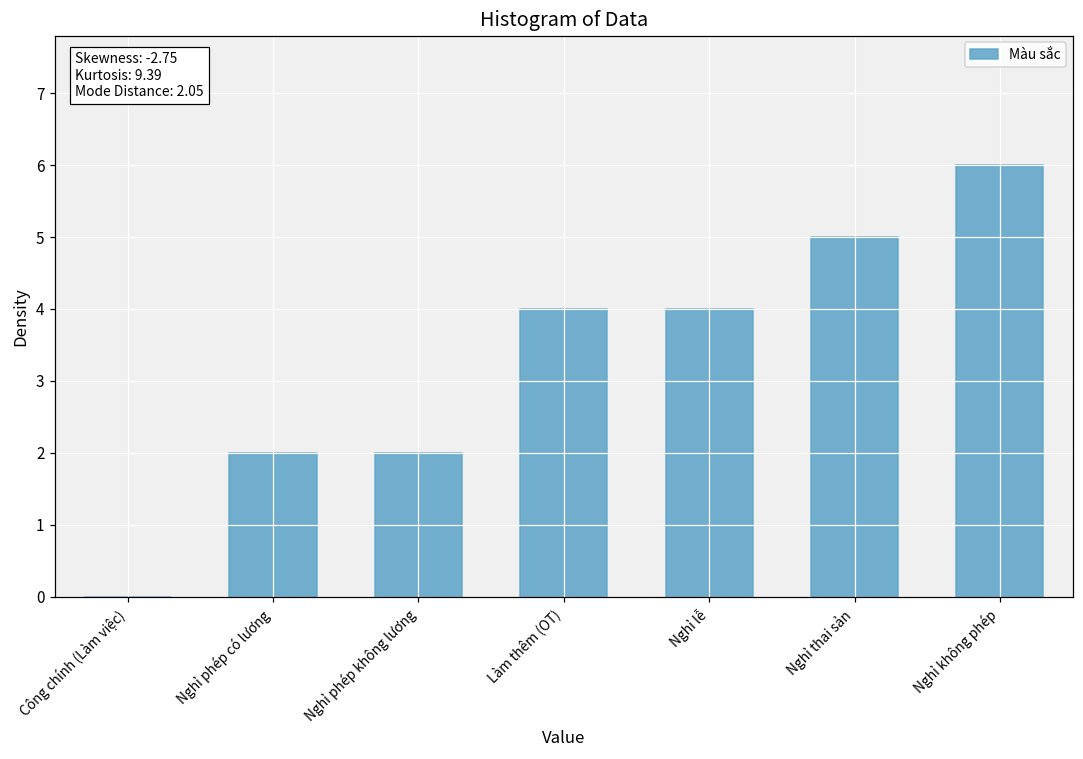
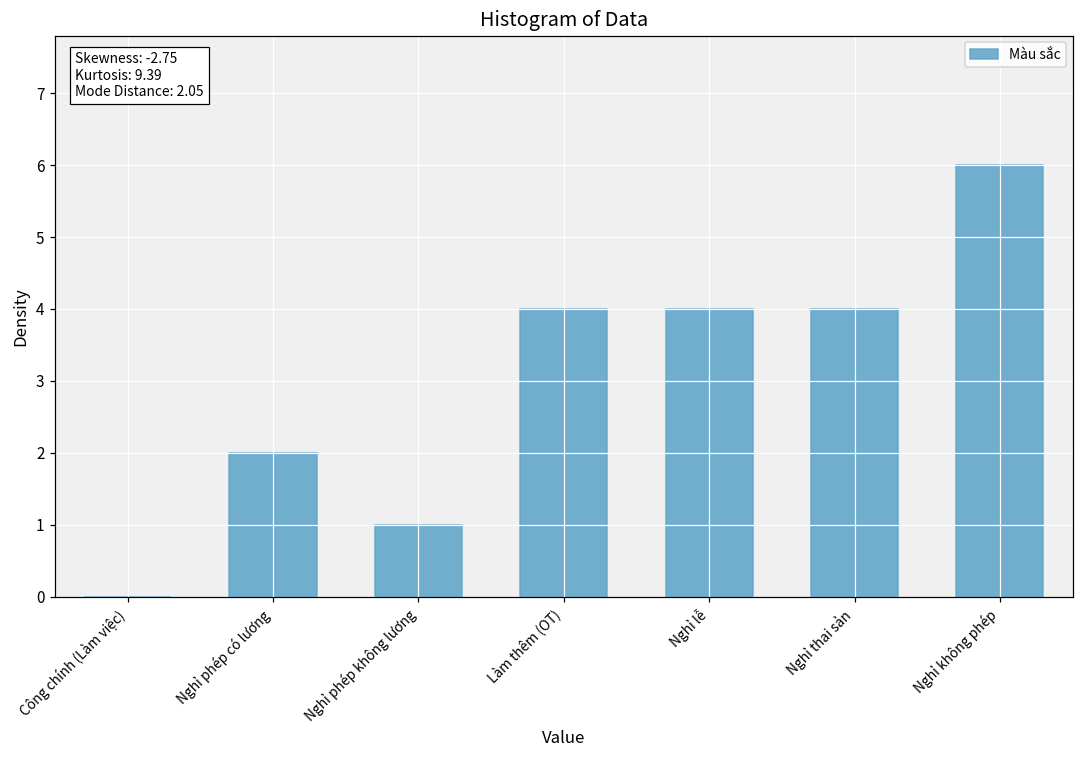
Nghỉ phép không lương: 2 -> 1
Nghỉ thai sản: 5 -> 4
